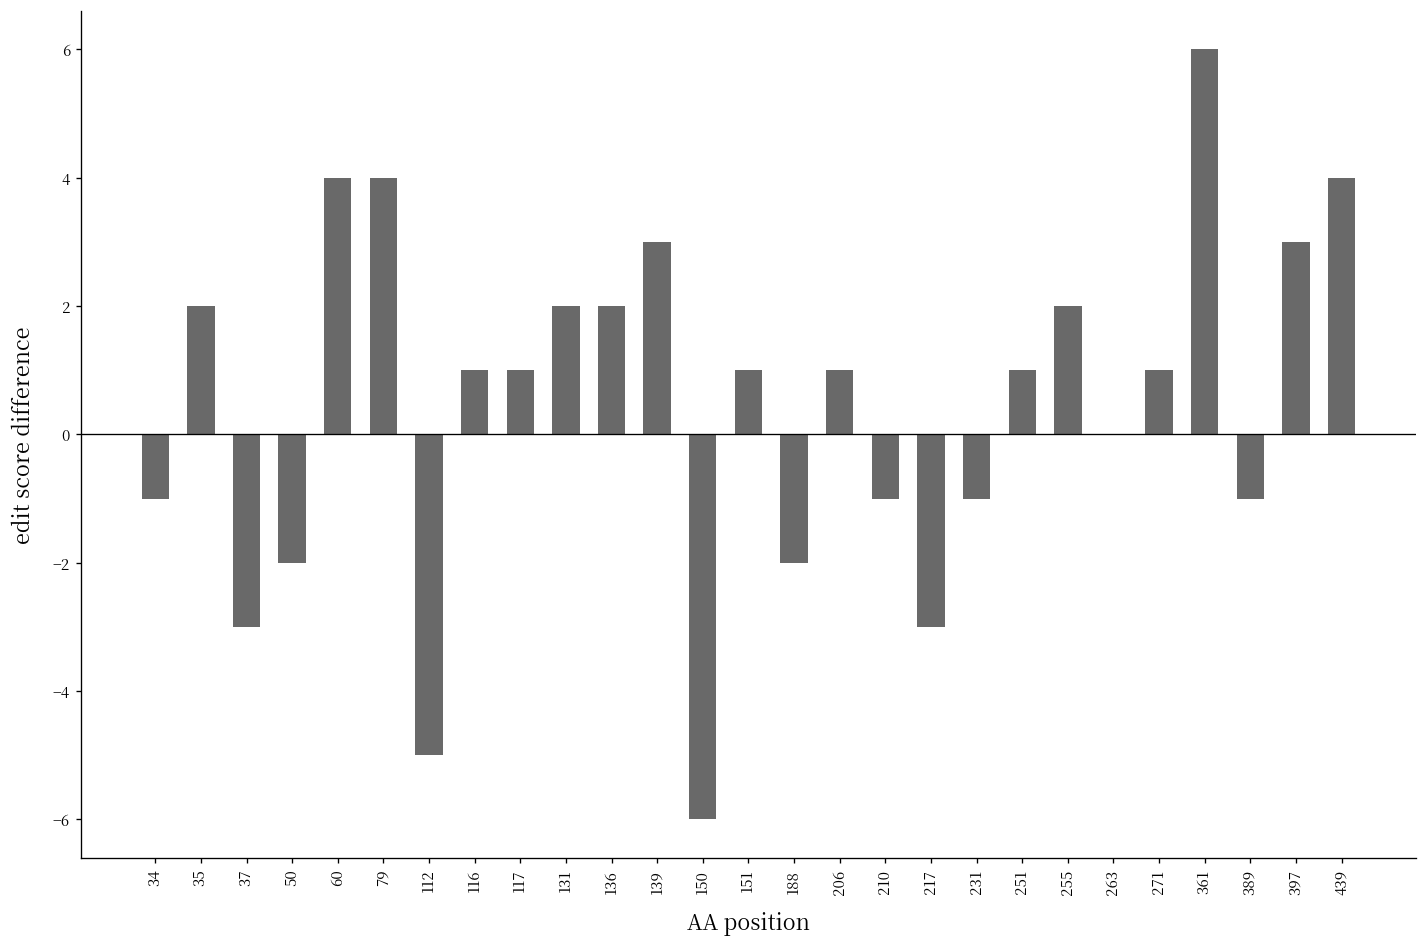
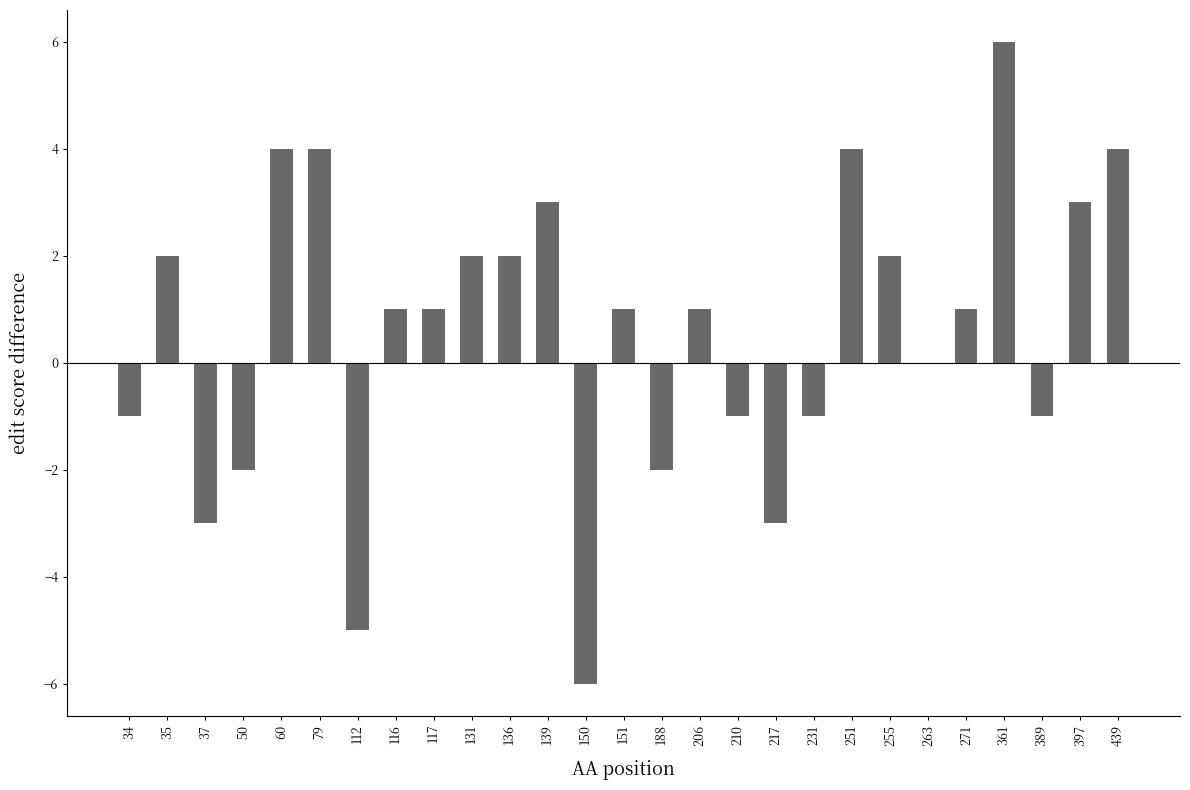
251: 1 -> 4
